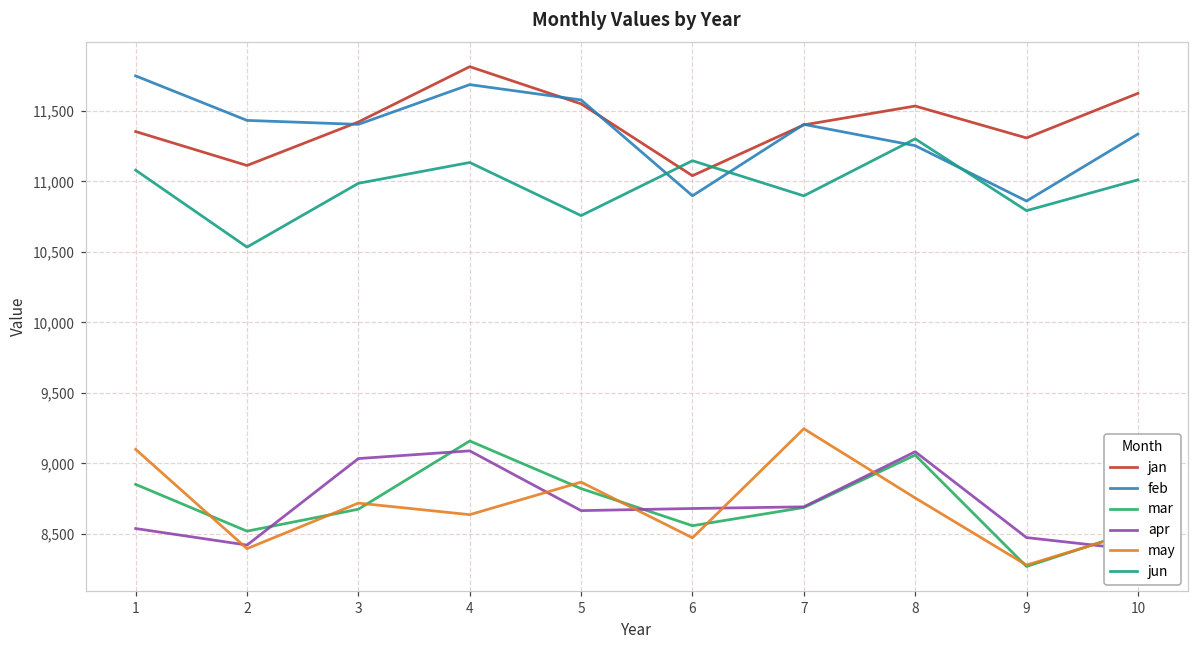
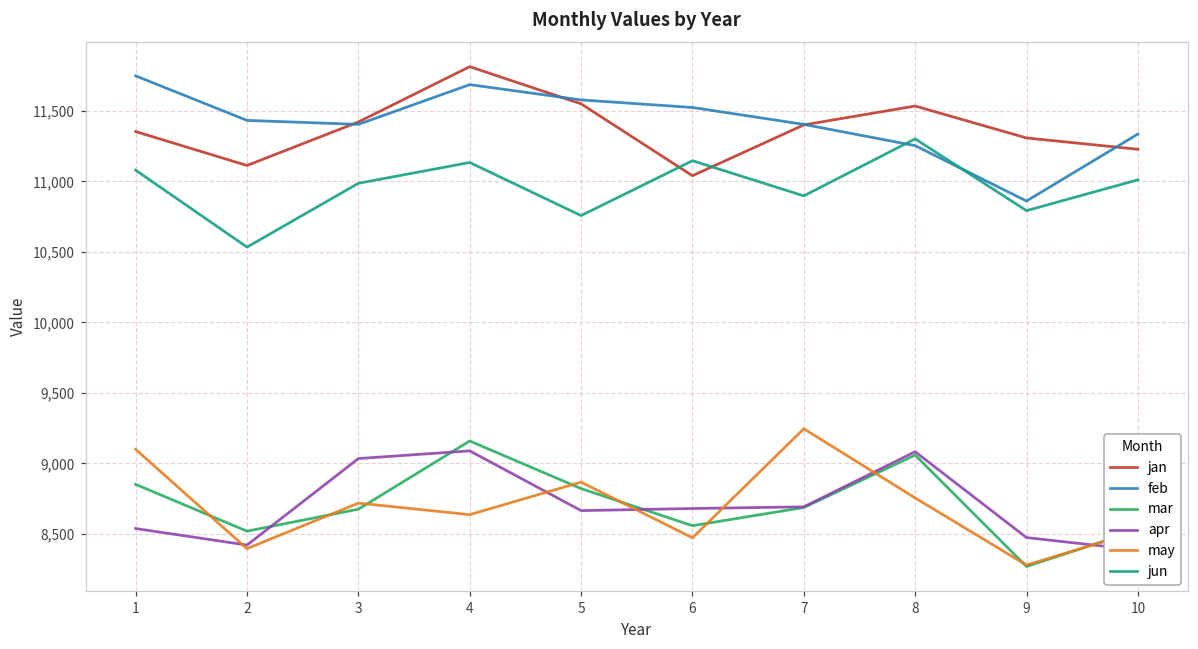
feb, 6: 10,900 -> 11,530
jan, 10: 11,630 -> 11,230
